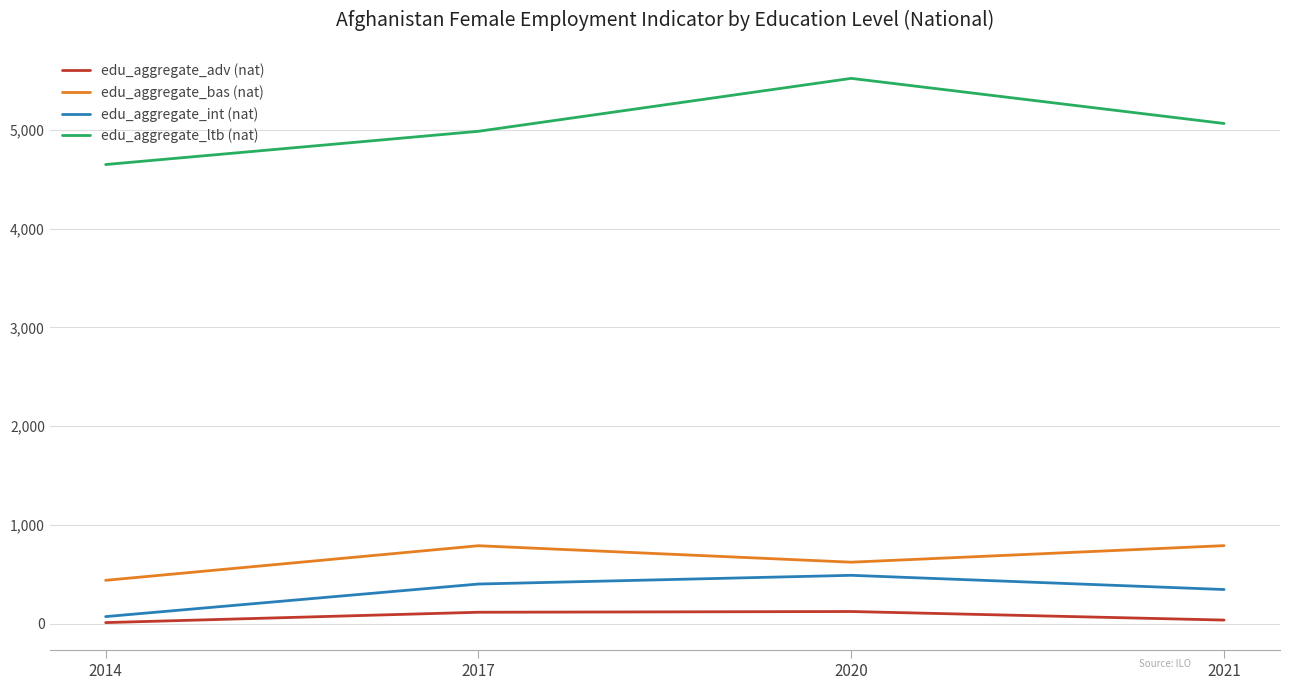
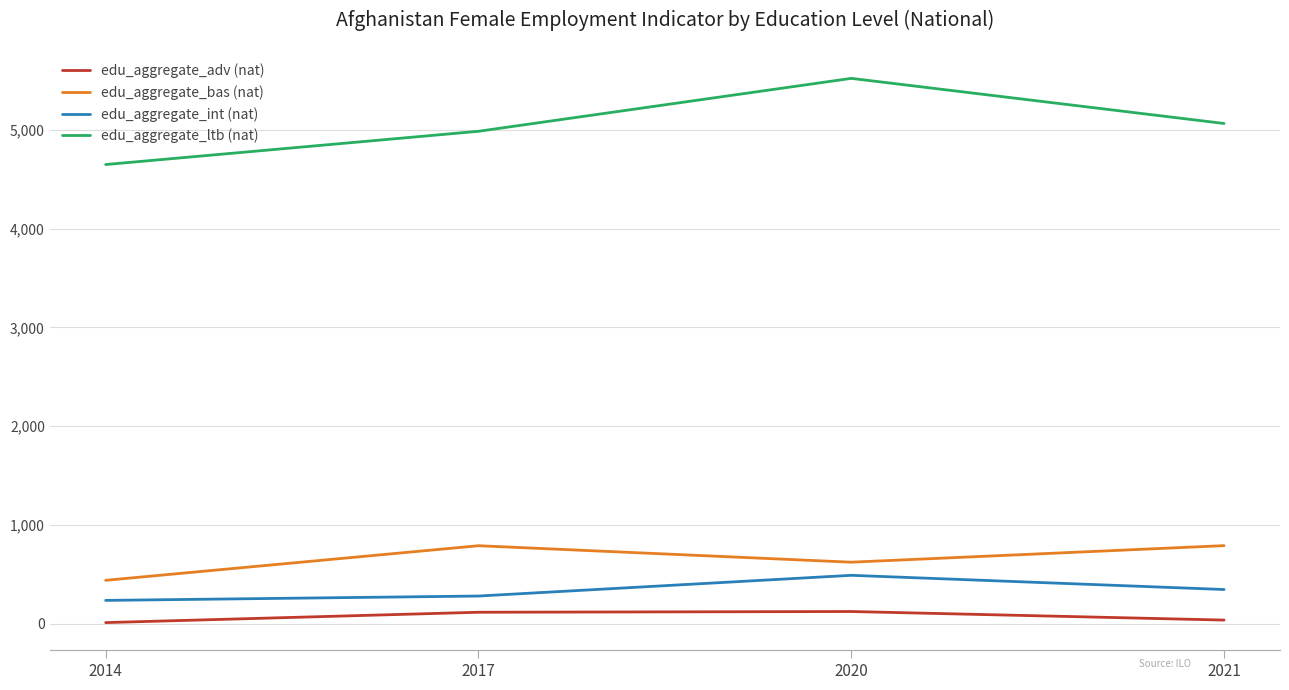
edu_aggregate_int (nat), 2014: 100 -> 200
edu_aggregate_int (nat), 2017: 400 -> 300
